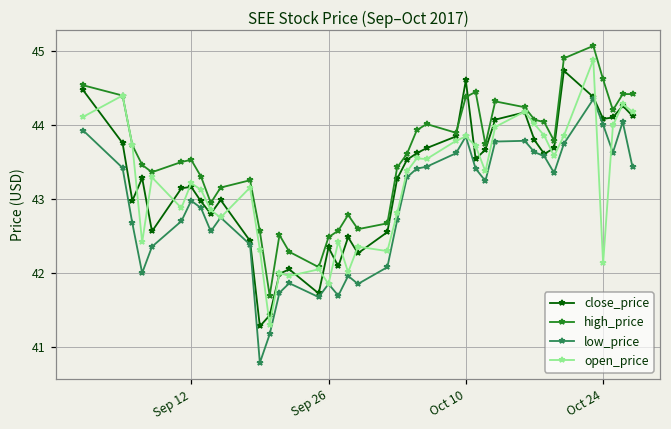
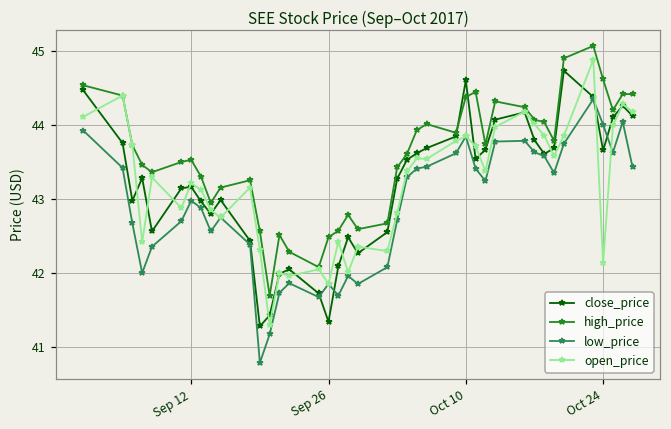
close_price, Sep 26: 42.3 -> 41.3
close_price, Oct 24: 44.1 -> 43.7
